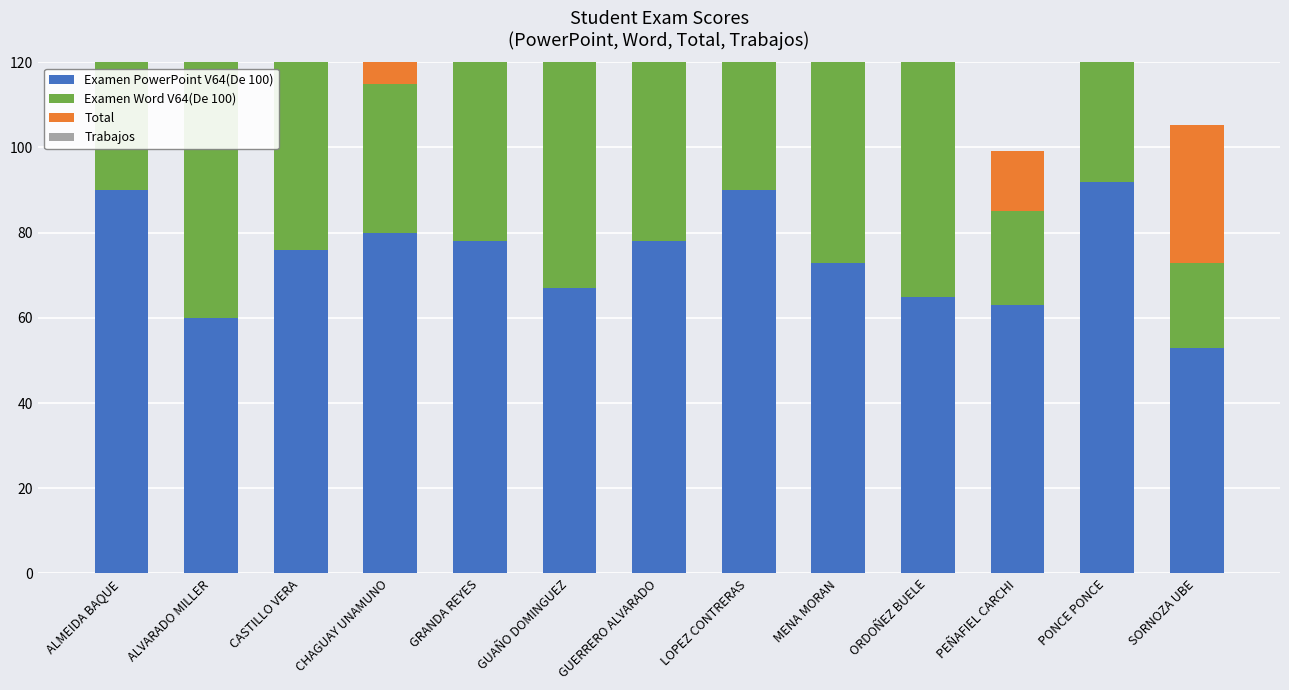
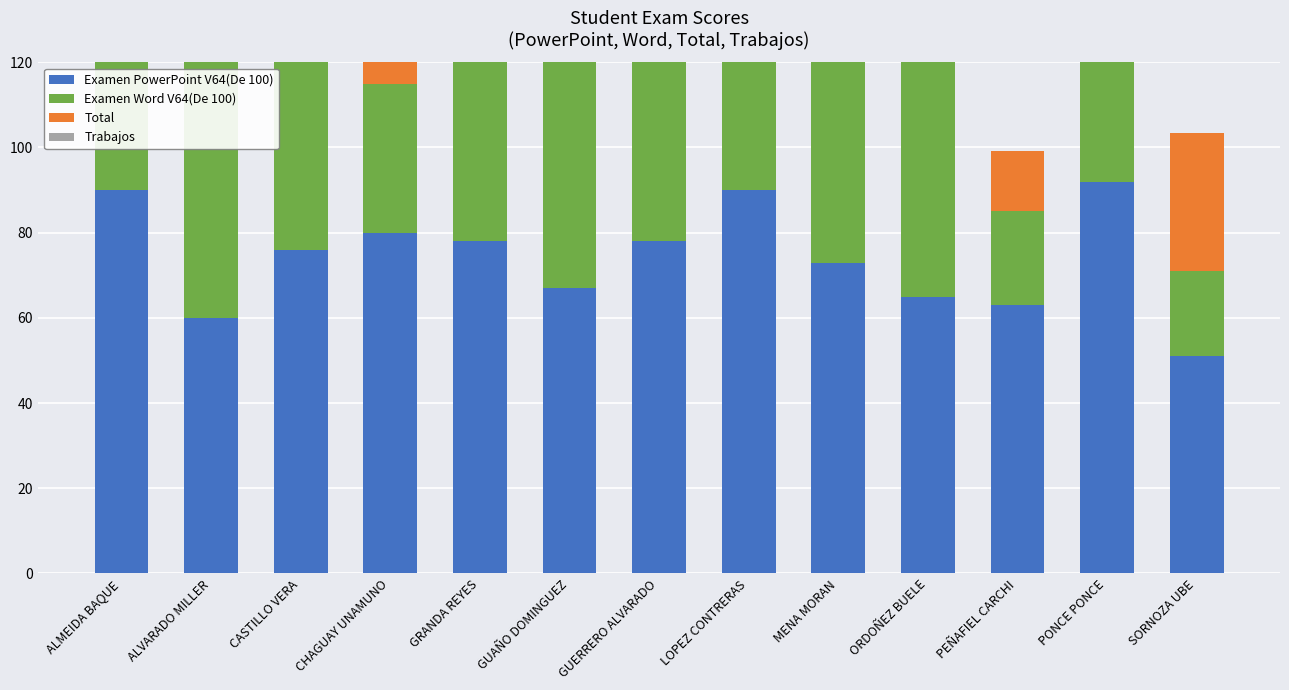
Examen PowerPoint V64(De 100), SORNOZA UBE: 53 -> 51
